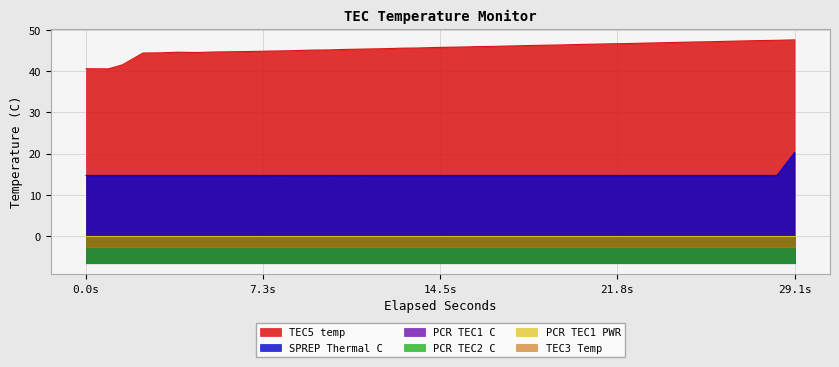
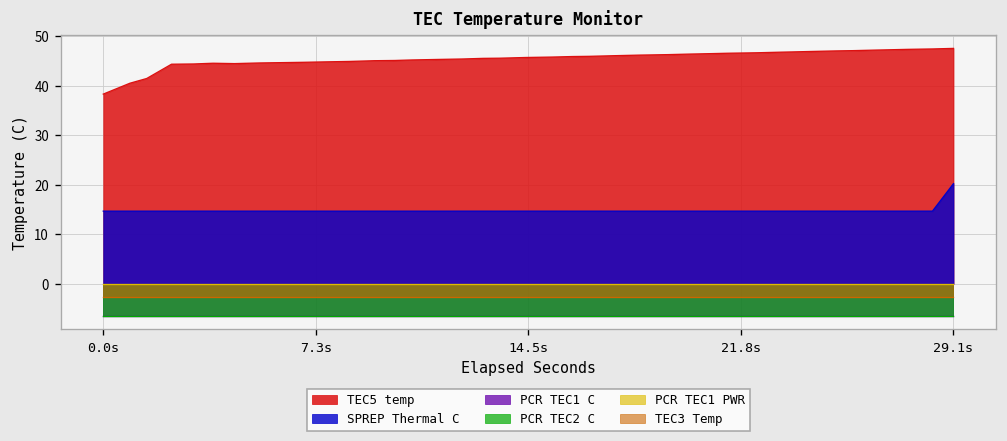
TEC5 temp, 0.0s: 41 -> 38
